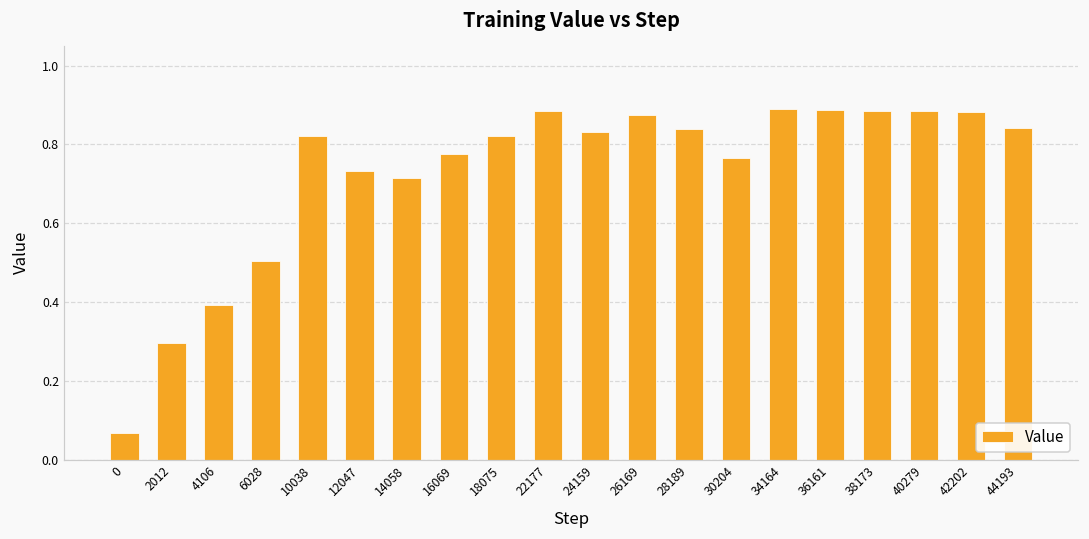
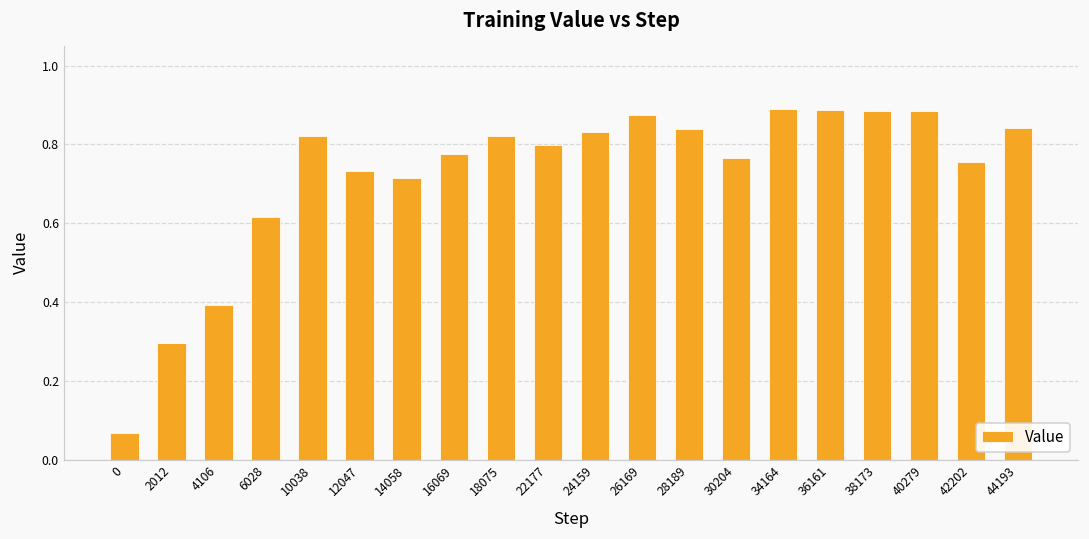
6028: 0.50 -> 0.62
22177: 0.89 -> 0.80
42202: 0.88 -> 0.76
